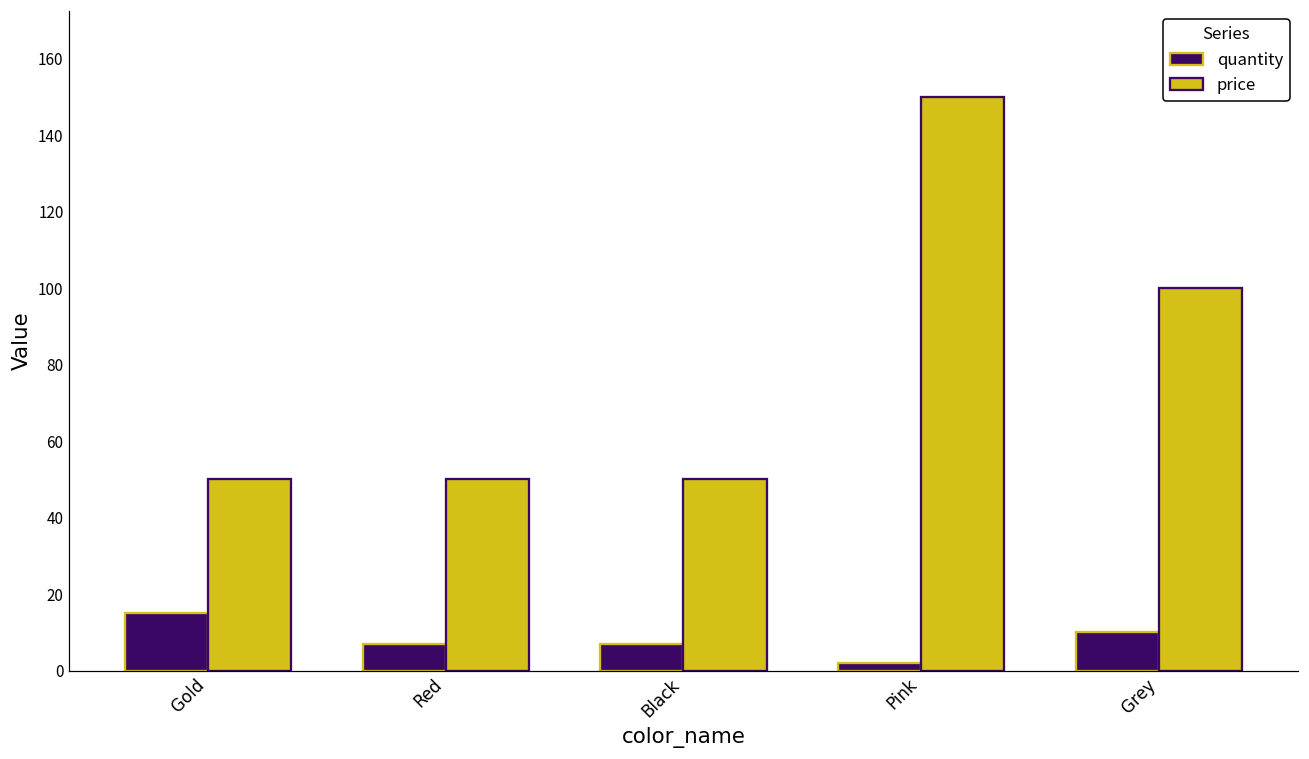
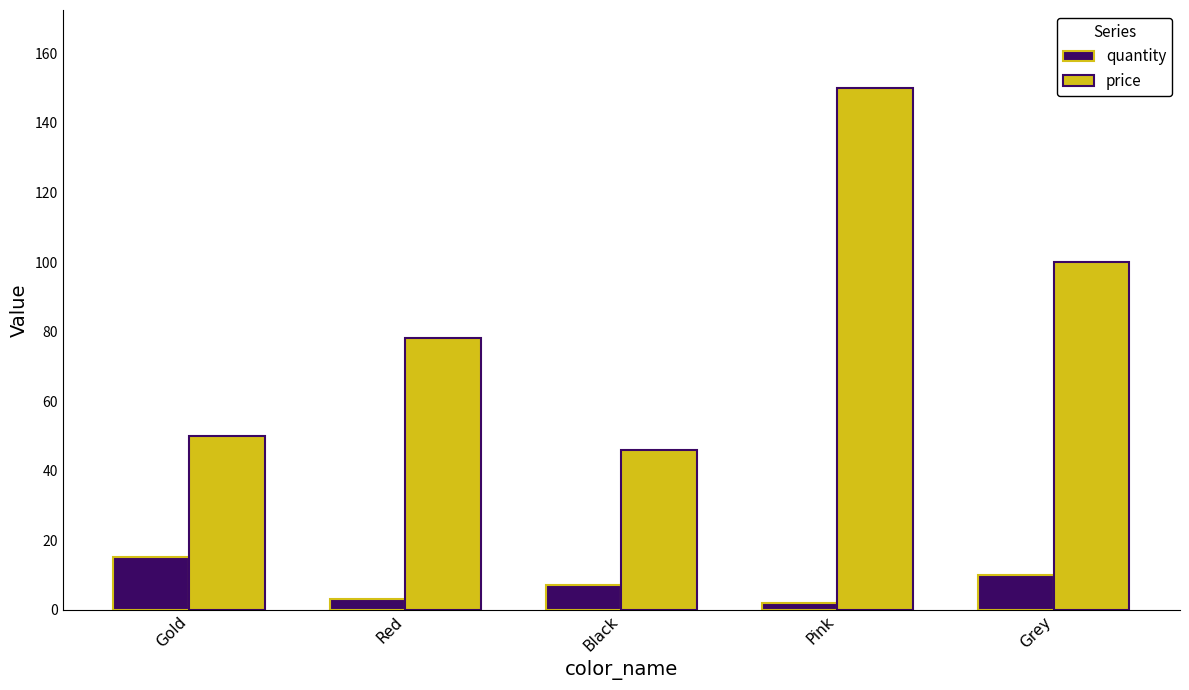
quantity, Red: 7 -> 3
price, Red: 50 -> 78
price, Black: 50 -> 46
